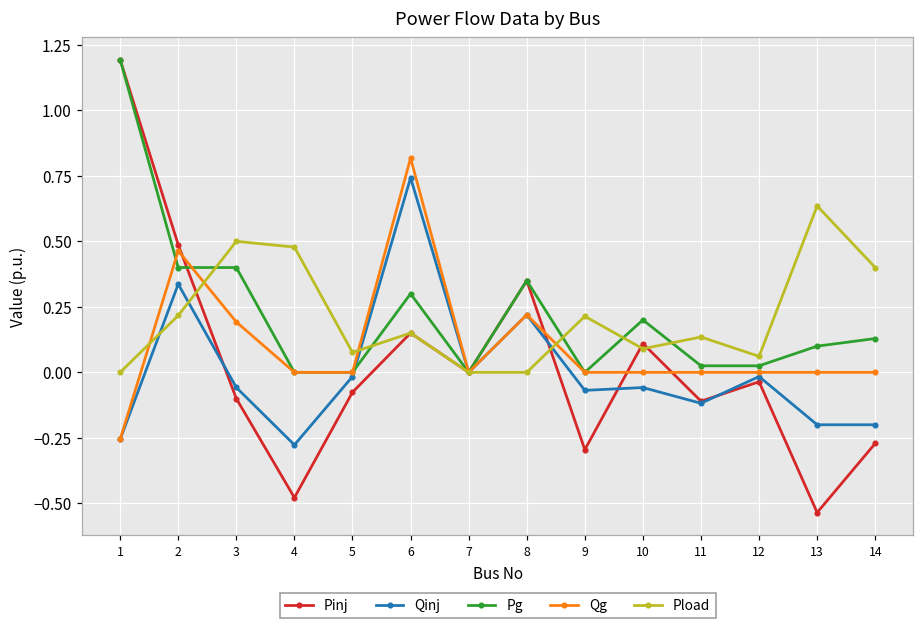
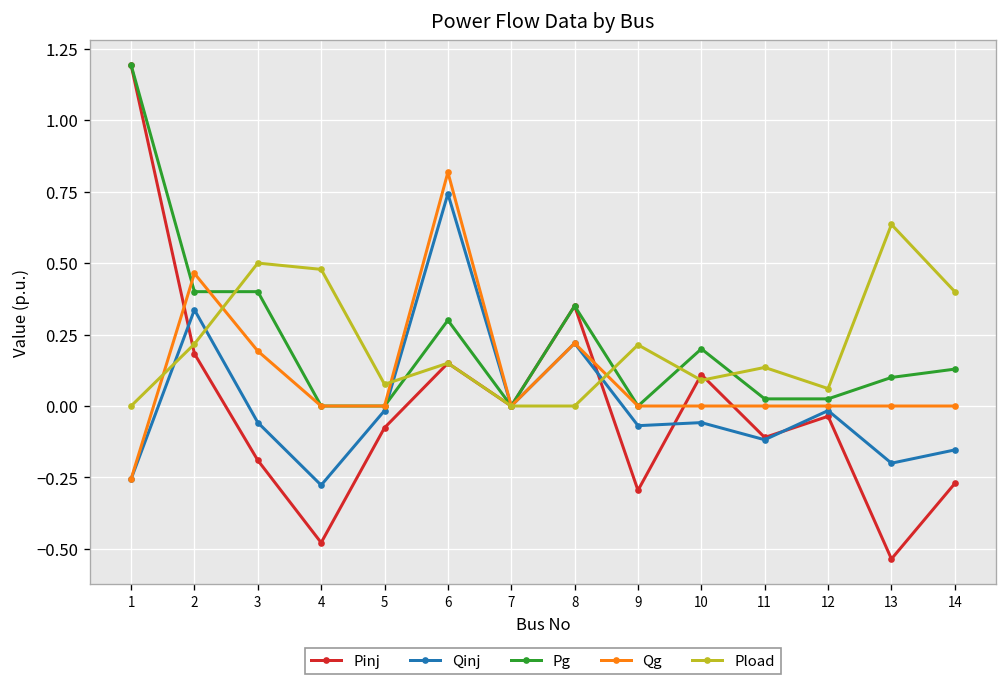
Pinj, 2: 0.49 -> 0.18
Pinj, 3: -0.10 -> -0.19
Qinj, 14: -0.20 -> -0.15
